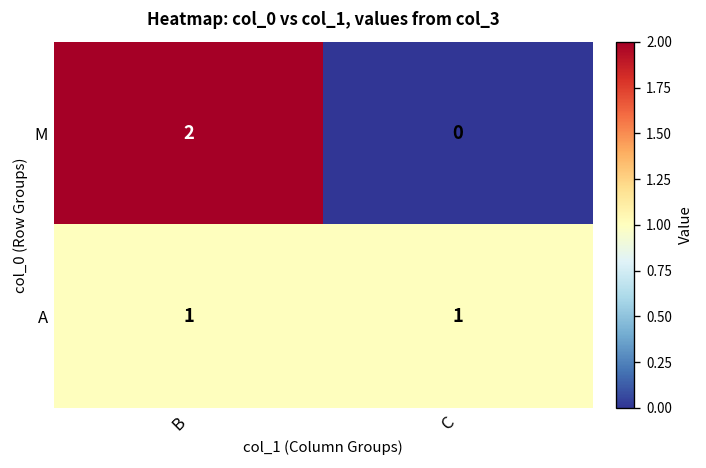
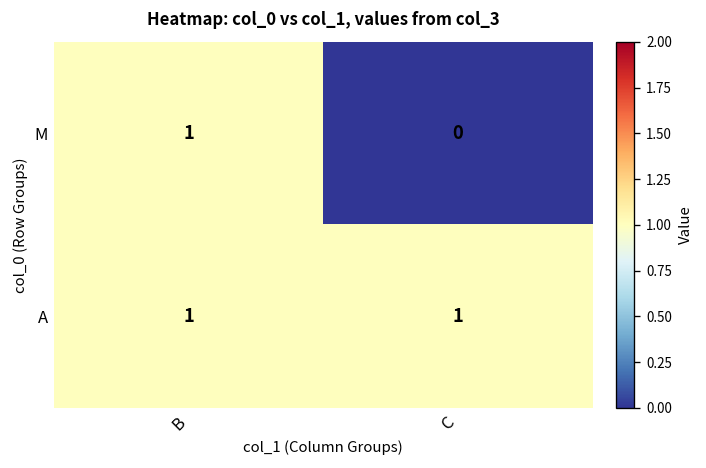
M, B: 2 -> 1
